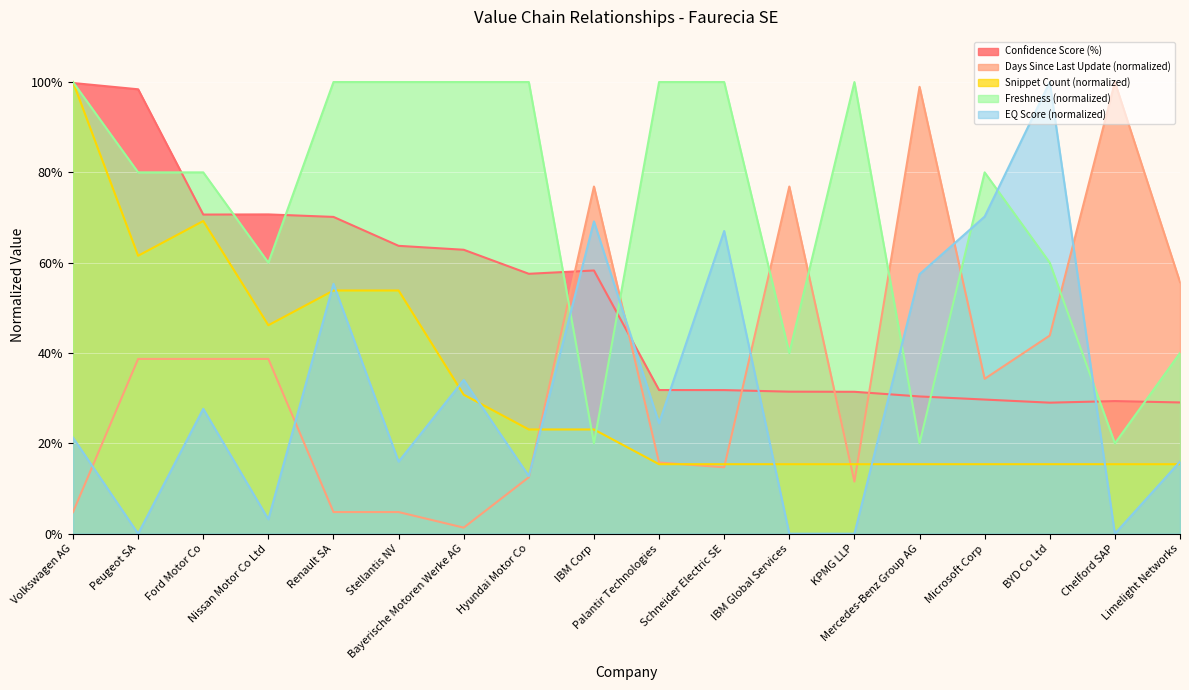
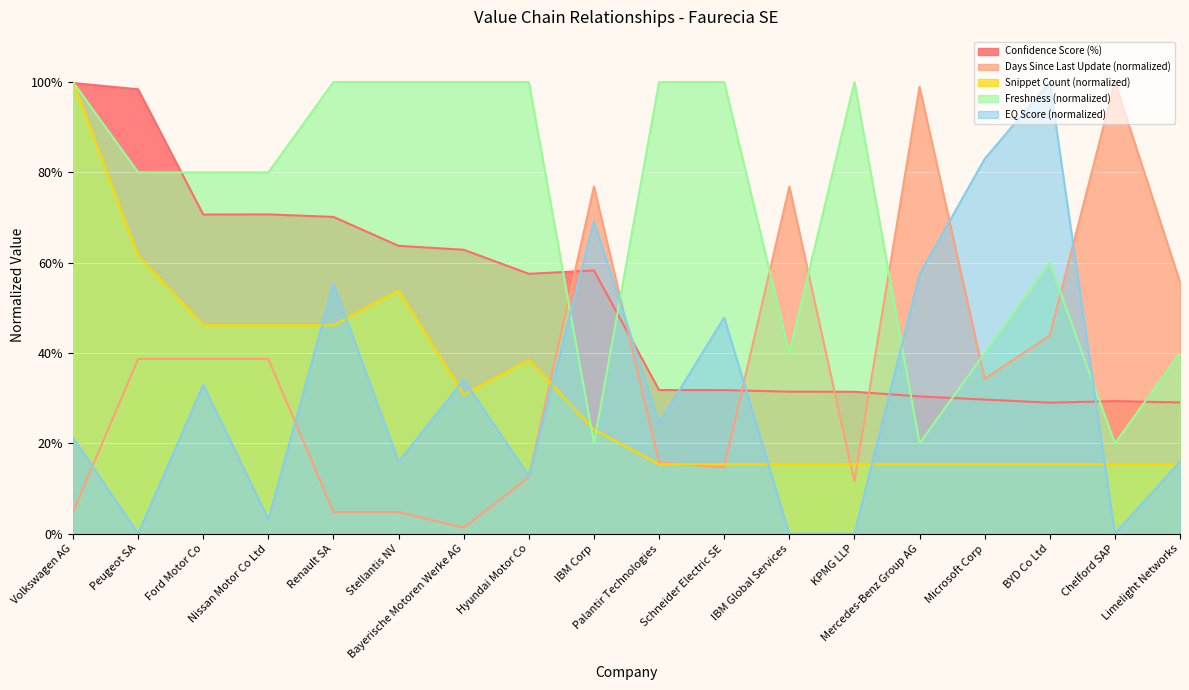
Snippet Count (normalized), Ford Motor Co: 69% -> 46%
EQ Score (normalized), Ford Motor Co: 28% -> 33%
Freshness (normalized), Nissan Motor Co Ltd: 60% -> 80%
Snippet Count (normalized), Renault SA: 54% -> 46%
Snippet Count (normalized), Hyundai Motor Co: 23% -> 38%
EQ Score (normalized), Schneider Electric SE: 67% -> 48%
Freshness (normalized), Microsoft Corp: 80% -> 40%
EQ Score (normalized), Microsoft Corp: 70% -> 83%
